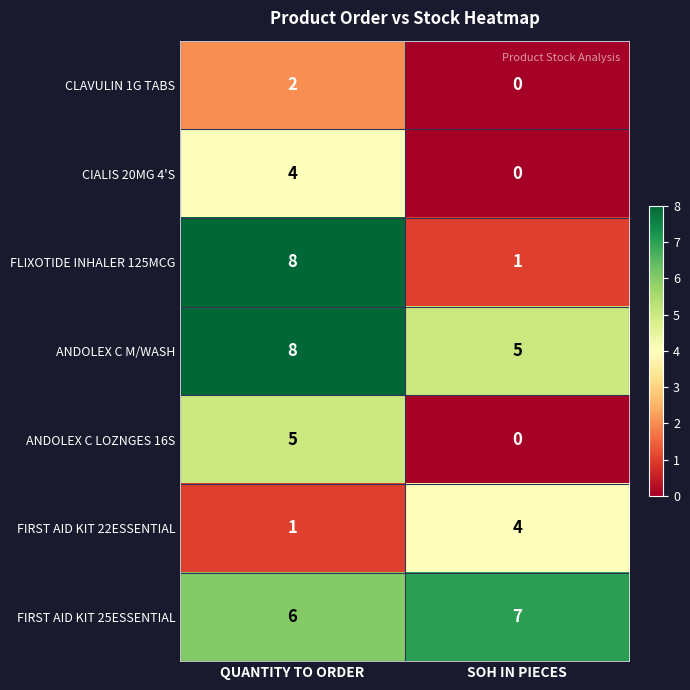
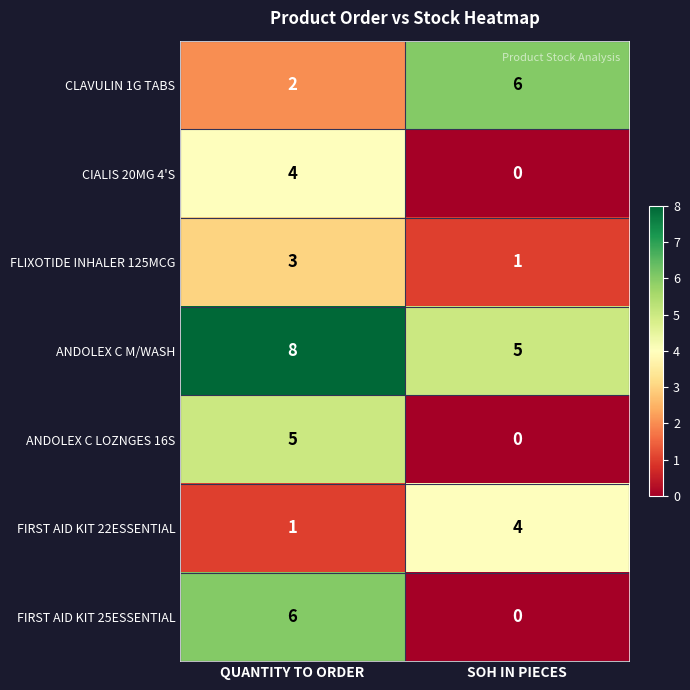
CLAVULIN 1G TABS, SOH IN PIECES: 0 -> 6
FLIXOTIDE INHALER 125MCG, QUANTITY TO ORDER: 8 -> 3
FIRST AID KIT 25ESSENTIAL, SOH IN PIECES: 7 -> 0
